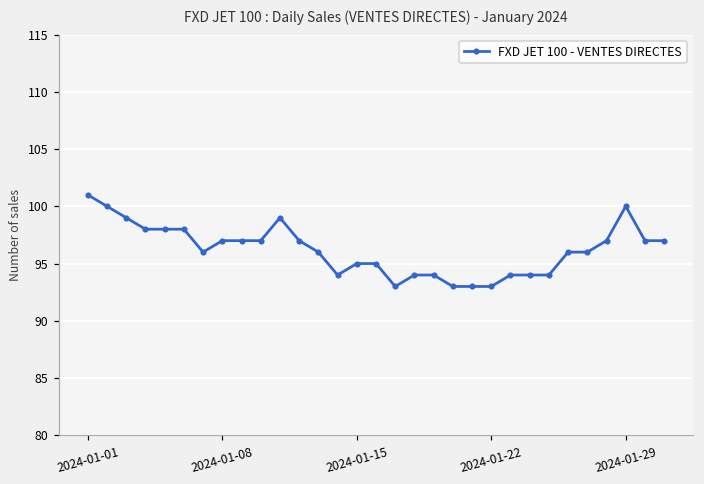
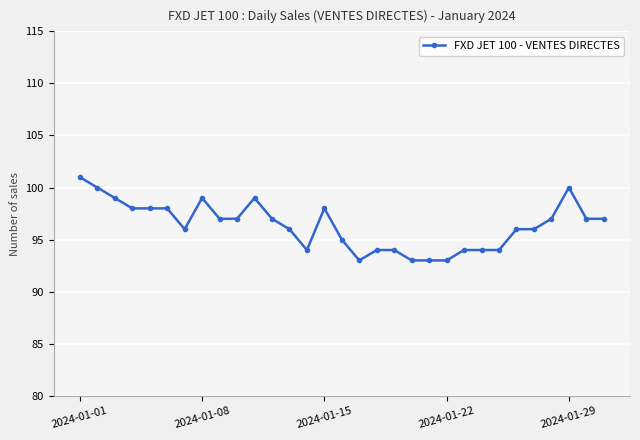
2024-01-08: 97 -> 99
2024-01-15: 95 -> 98
